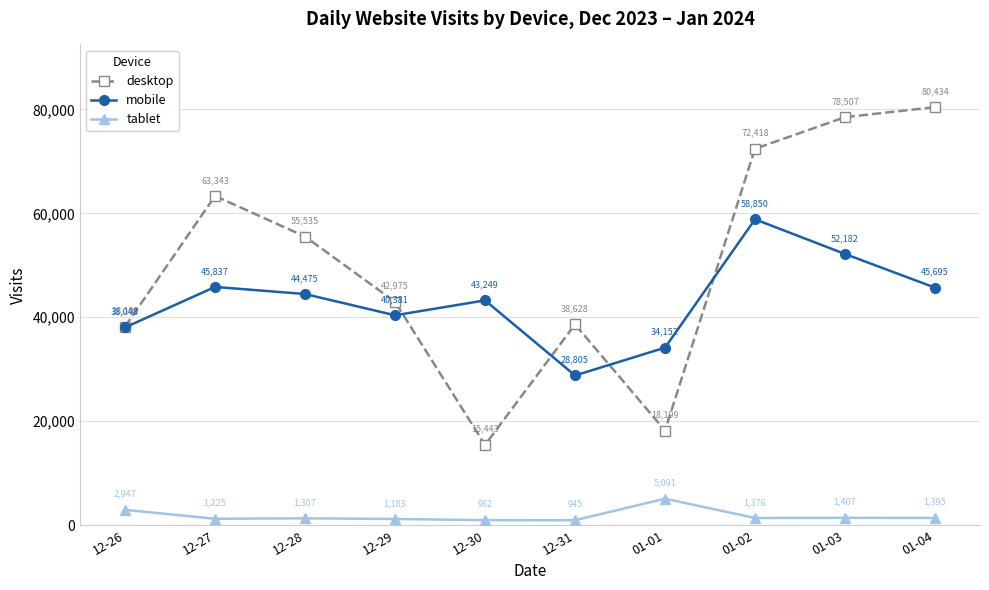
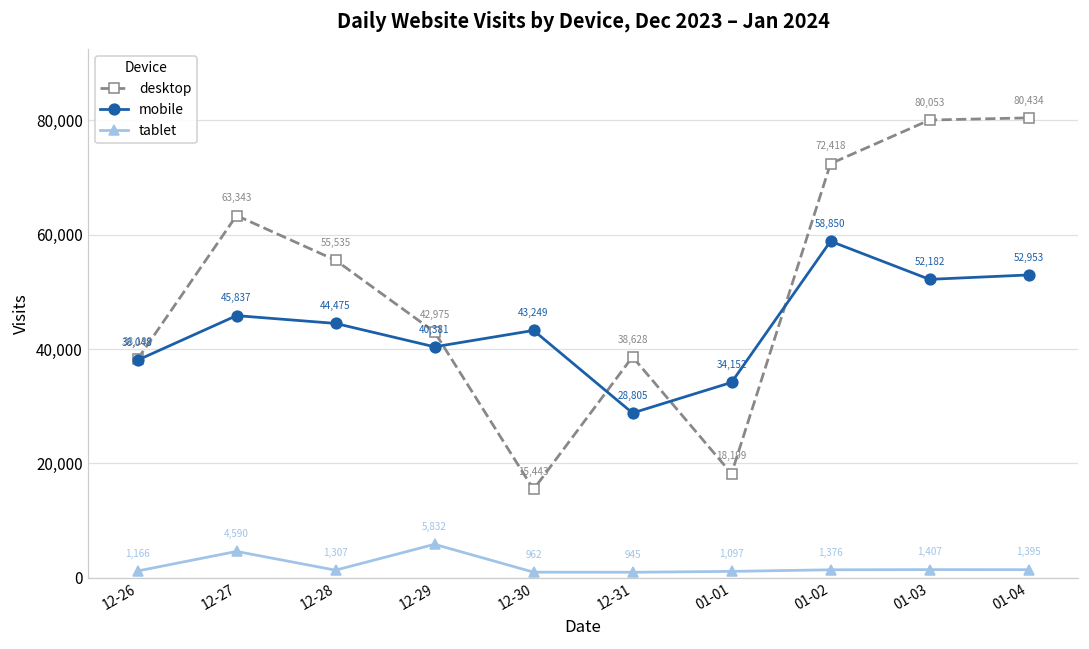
tablet, 12-26: 2,947 -> 1,166
tablet, 12-27: 1,225 -> 4,590
tablet, 12-29: 1,183 -> 5,832
tablet, 01-01: 5,091 -> 1,097
desktop, 01-03: 78,507 -> 80,053
mobile, 01-04: 45,695 -> 52,953
